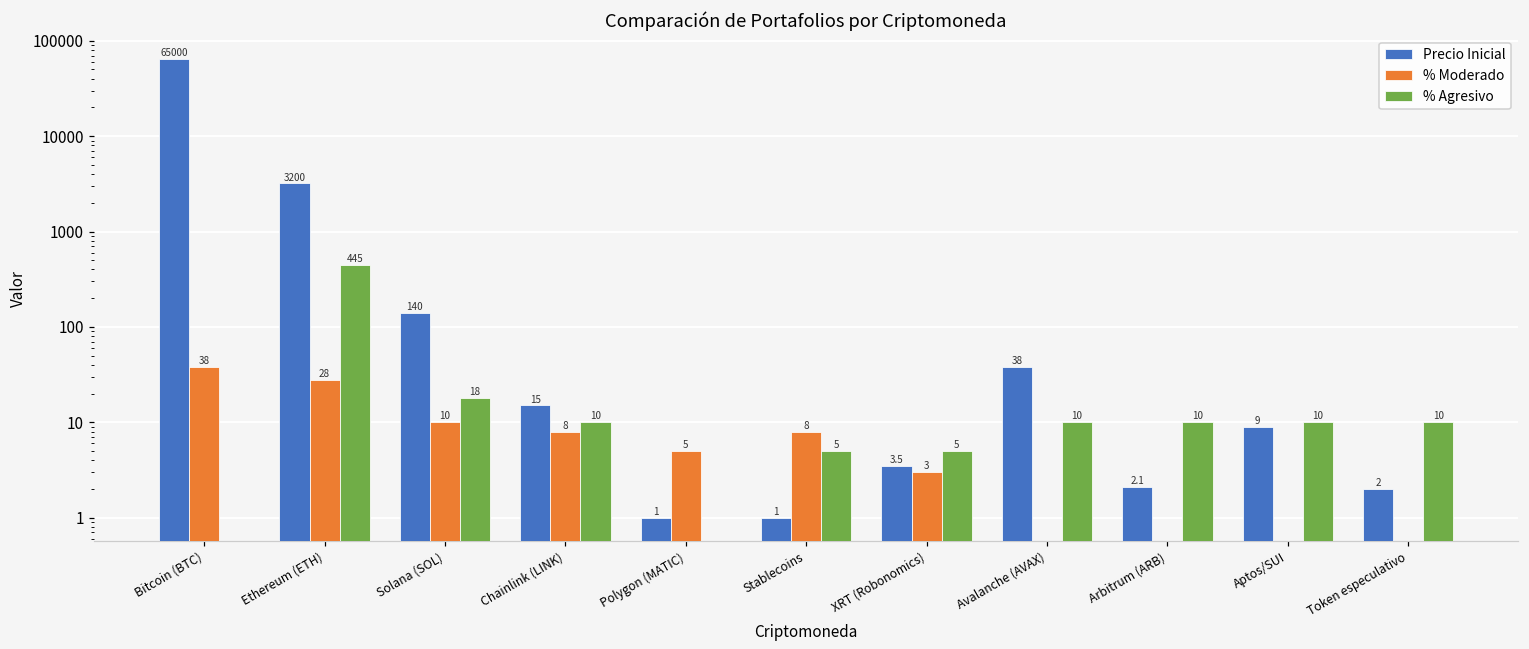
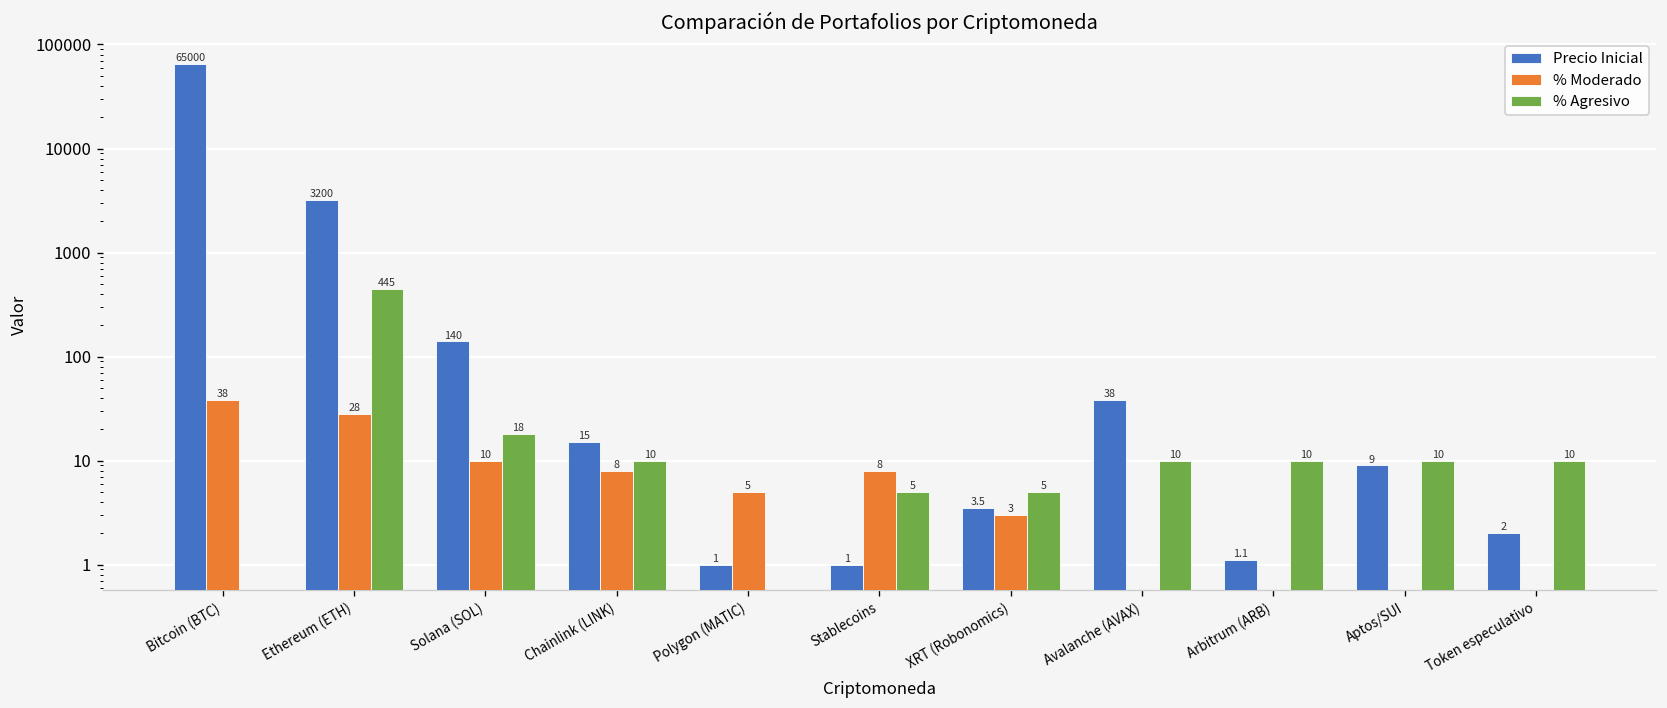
Precio Inicial, Arbitrum (ARB): 2.1 -> 1.1
